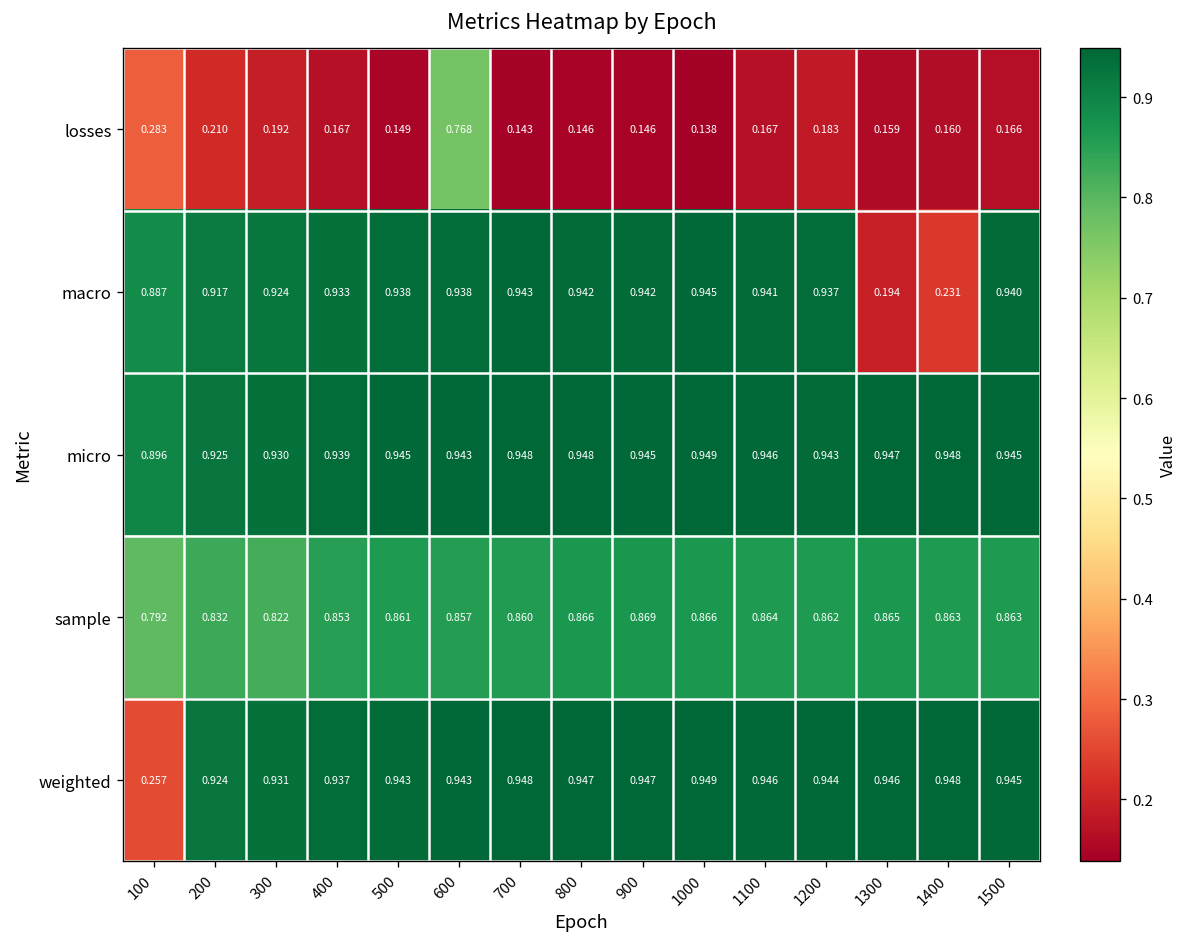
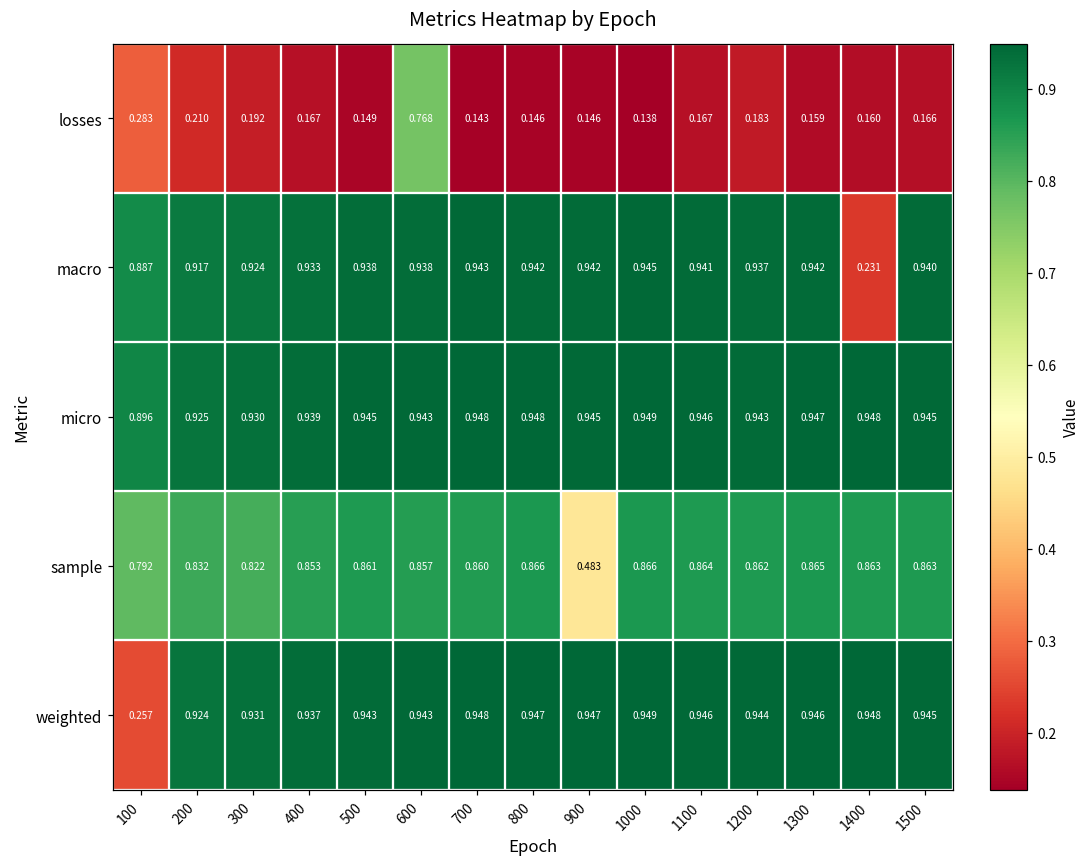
macro, 1300: 0.194 -> 0.942
sample, 900: 0.869 -> 0.483
